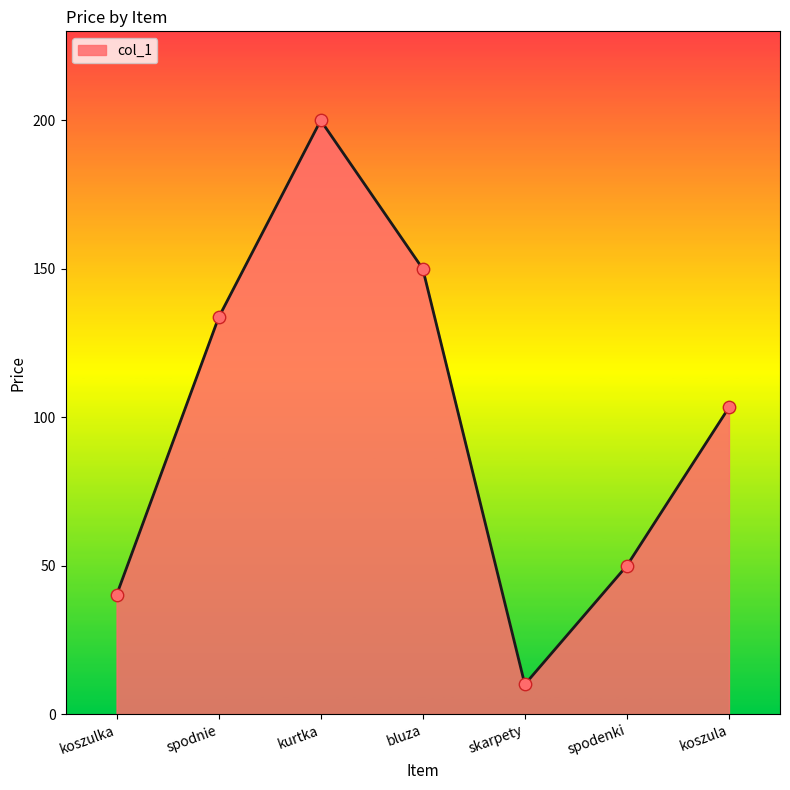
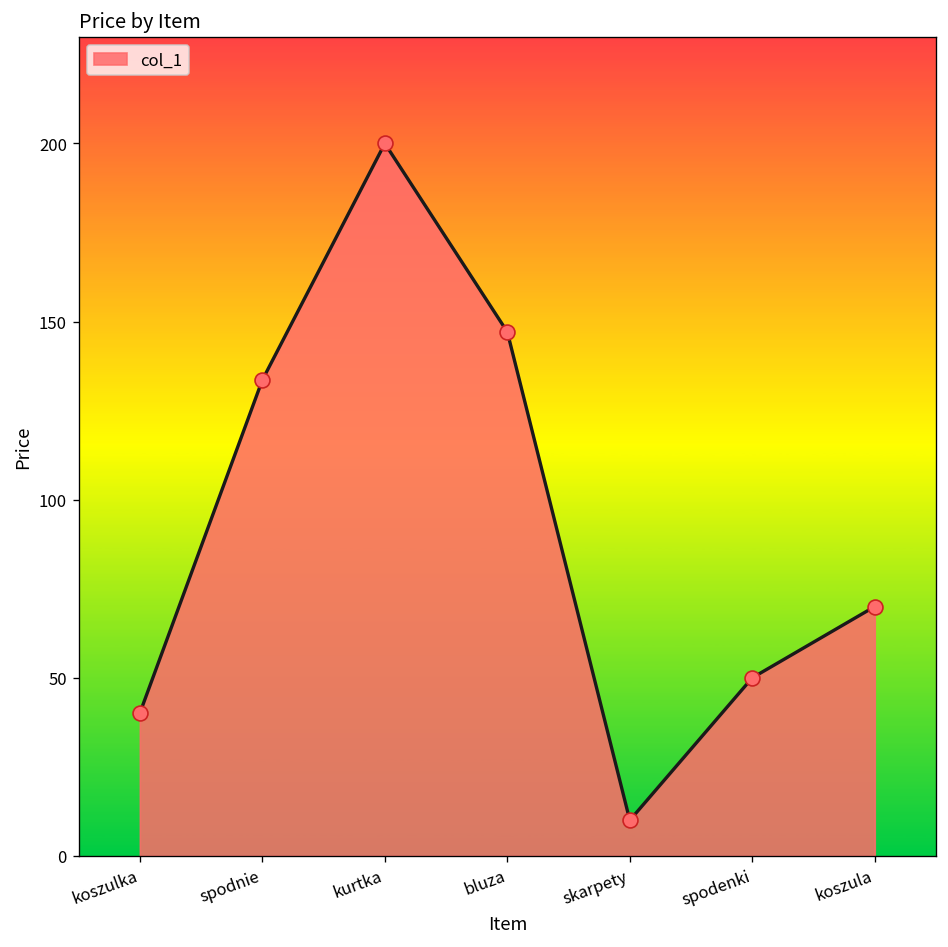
bluza: 150 -> 147
koszula: 103 -> 70
